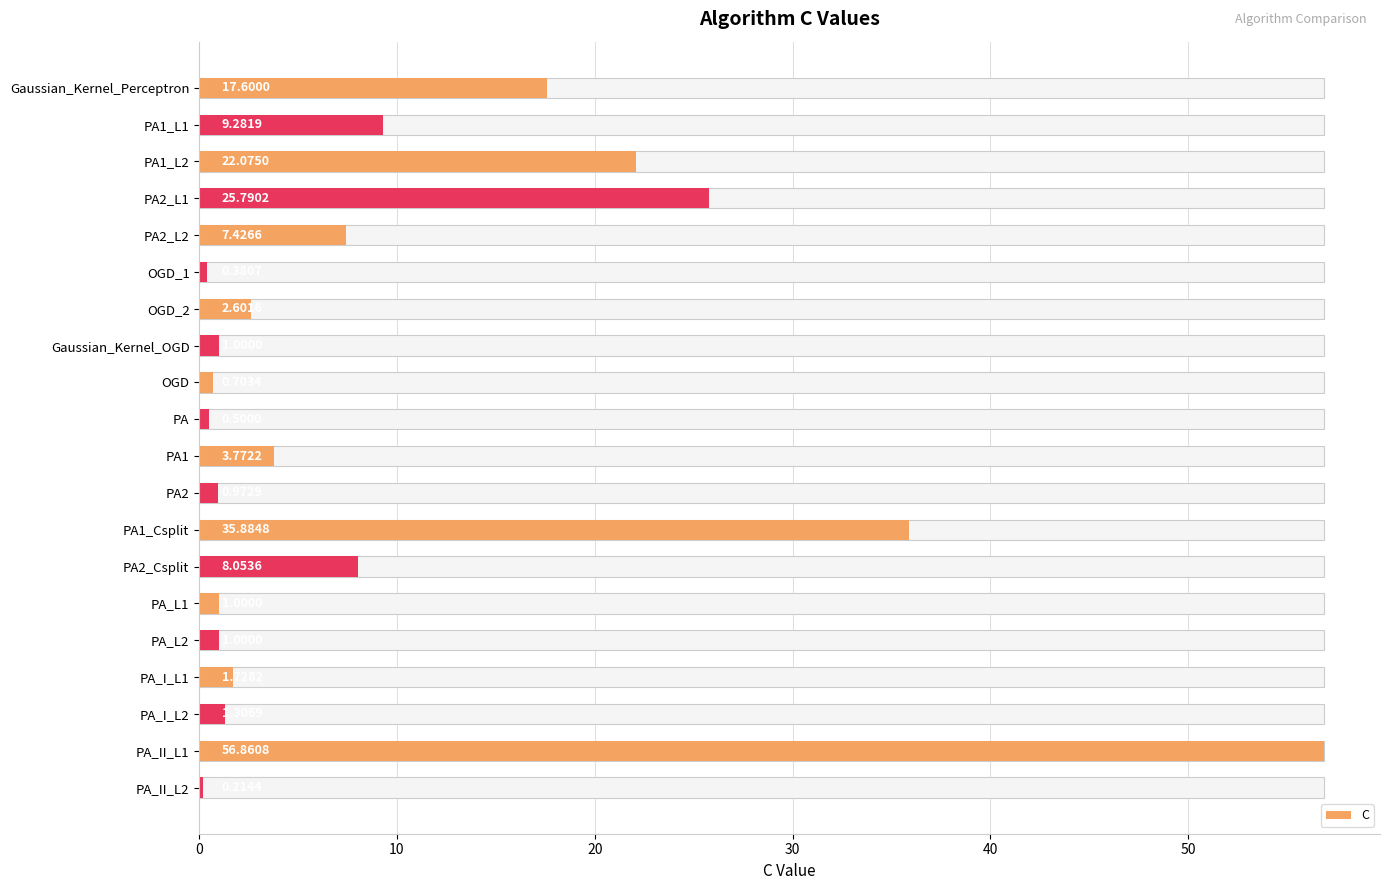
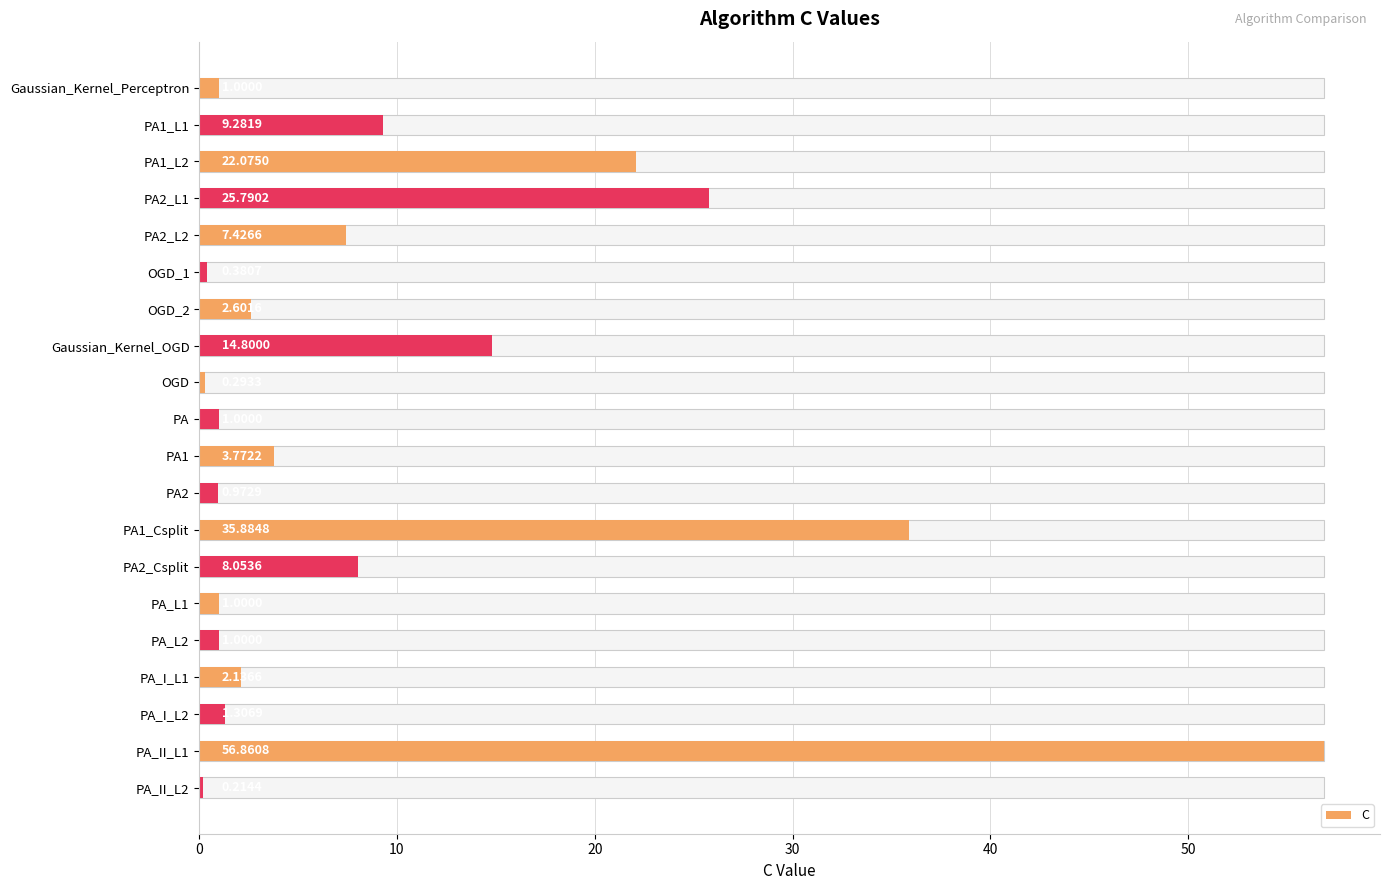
C, Gaussian_Kernel_Perceptron: 17.6 -> 1.0
C, Gaussian_Kernel_OGD: 1.0 -> 14.8
C, OGD: 0.7 -> 0.3
C, PA: 0.5 -> 1.0
C, PA_I_L1: 1.7 -> 2.1
